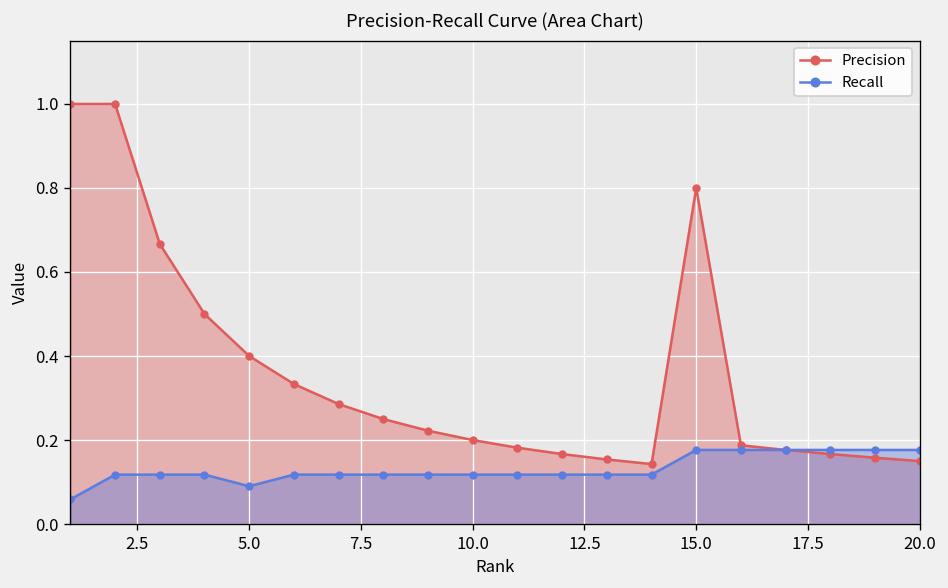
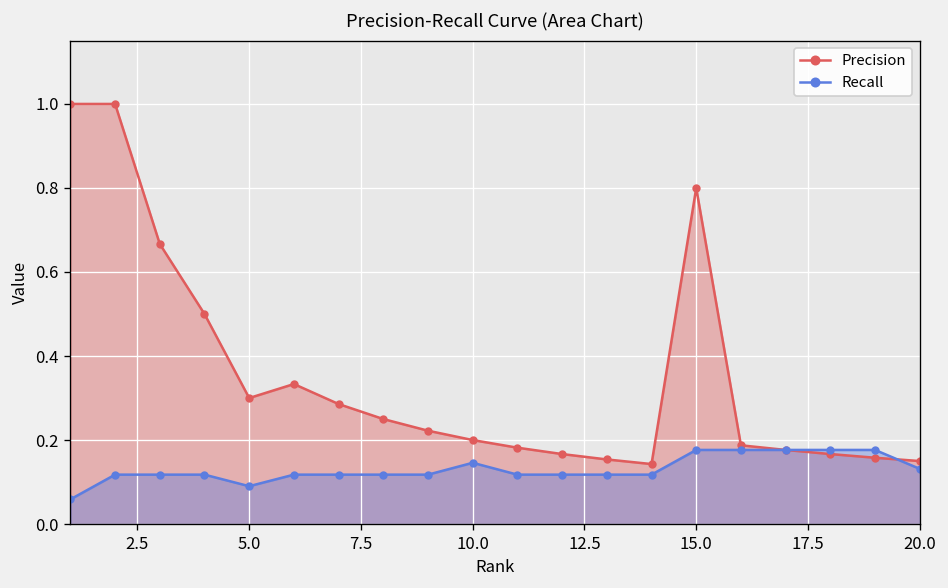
Precision, 5.0: 0.4 -> 0.3
Recall, 10.0: 0.12 -> 0.15
Recall, 20.0: 0.18 -> 0.13
